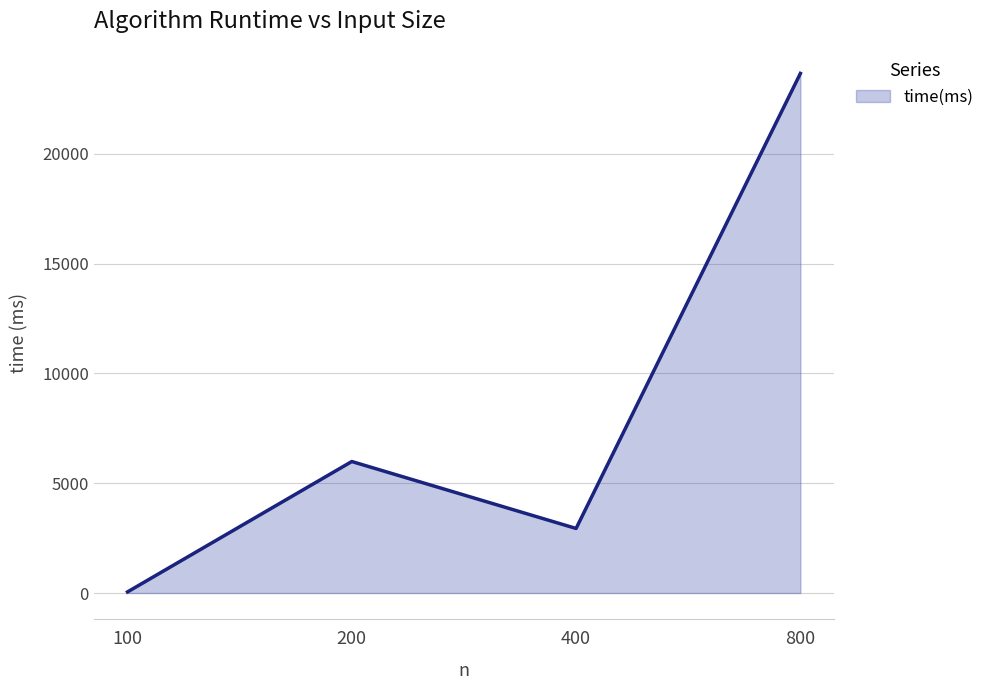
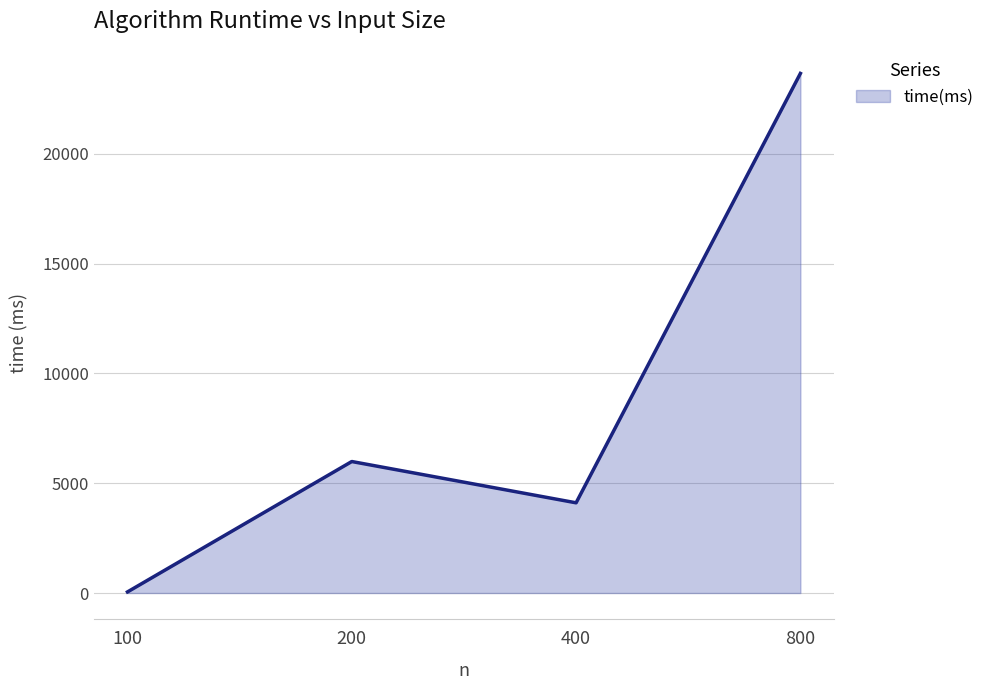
400: 2900 -> 4100
